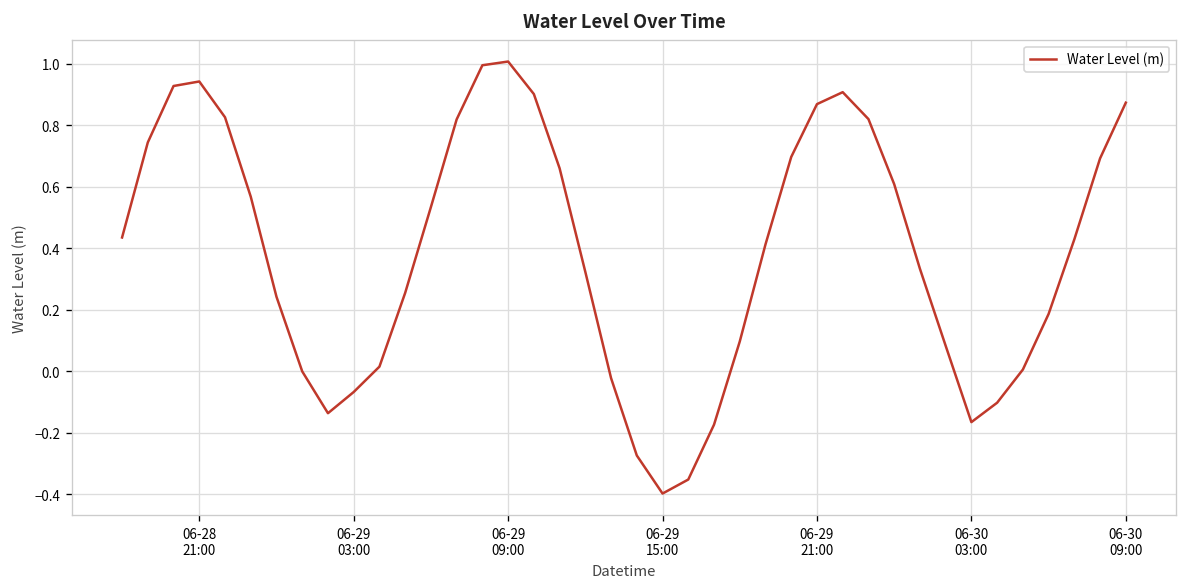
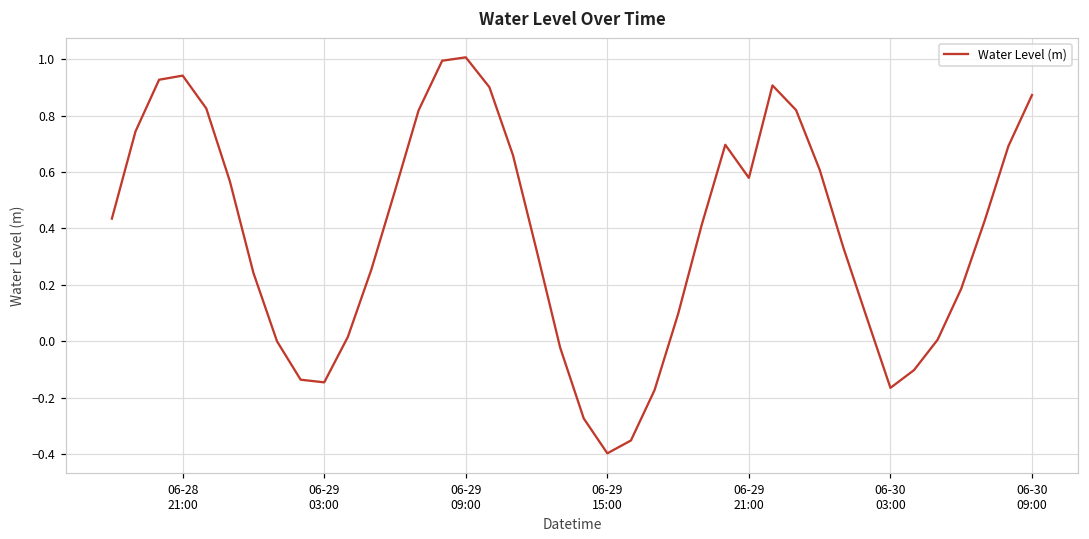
06-29 03:00: -0.07 -> -0.15
06-29 21:00: 0.87 -> 0.58
